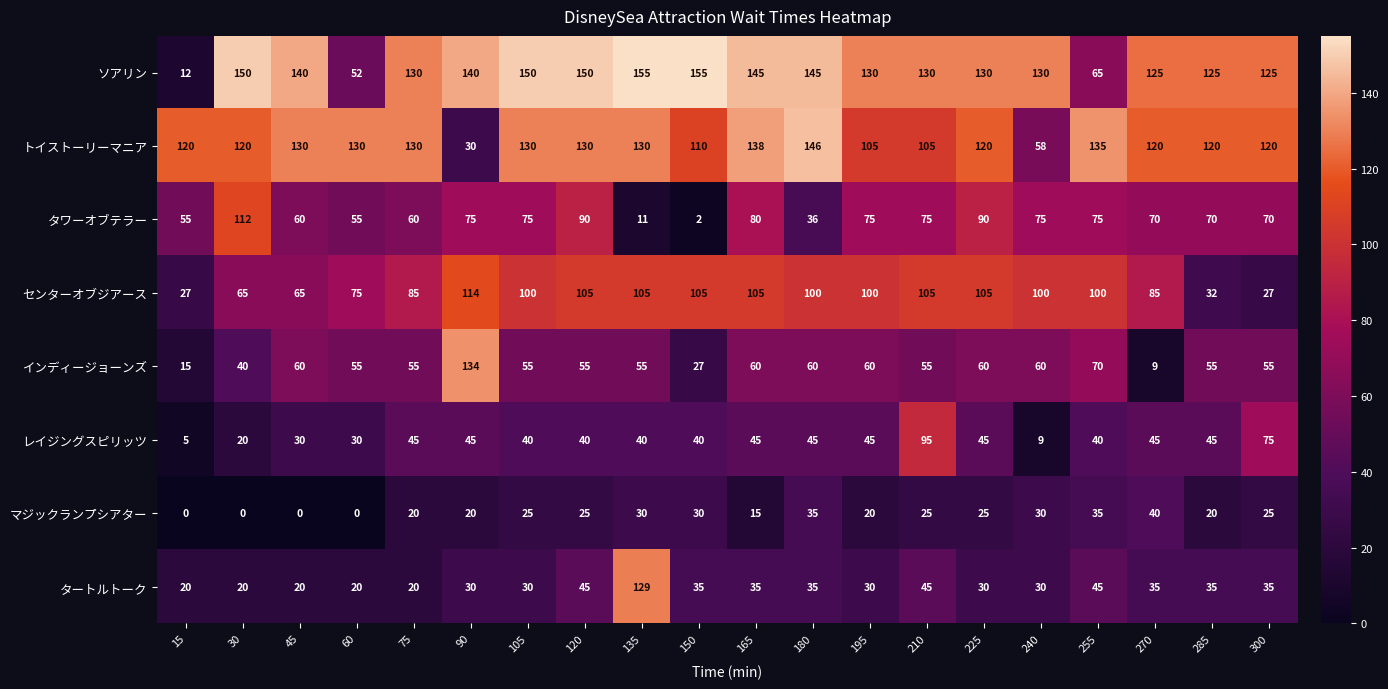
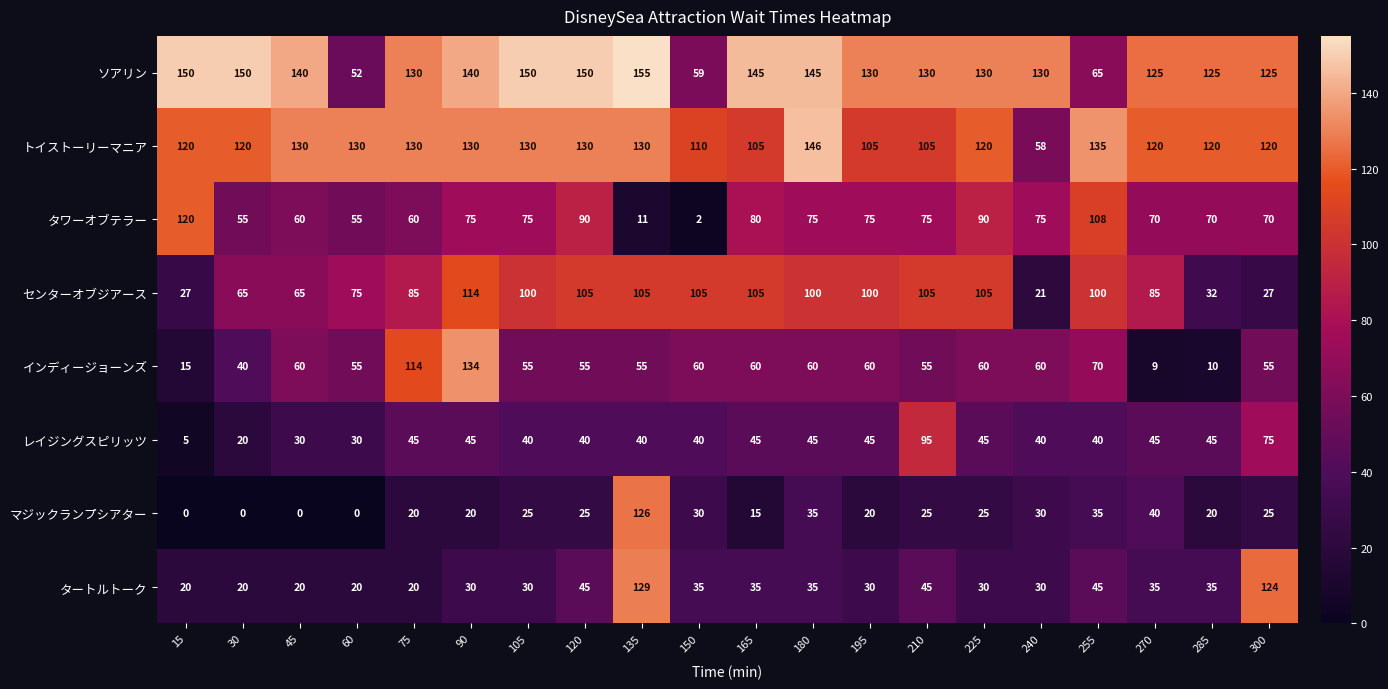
ソアリン, 15: 12 -> 150
ソアリン, 150: 155 -> 59
トイストーリーマニア, 90: 30 -> 130
トイストーリーマニア, 165: 138 -> 105
タワーオブテラー, 15: 55 -> 120
タワーオブテラー, 30: 112 -> 55
タワーオブテラー, 180: 36 -> 75
タワーオブテラー, 255: 75 -> 108
センターオブジアース, 240: 100 -> 21
インディージョーンズ, 75: 55 -> 114
インディージョーンズ, 150: 27 -> 60
インディージョーンズ, 285: 55 -> 10
レイジングスピリッツ, 240: 9 -> 40
マジックランプシアター, 135: 30 -> 126
タートルトーク, 300: 35 -> 124
